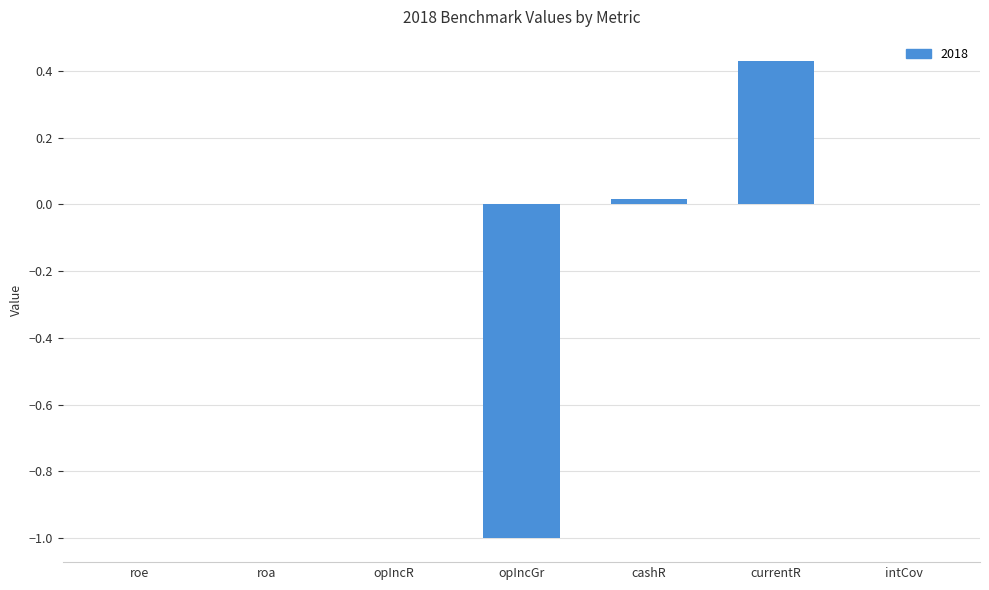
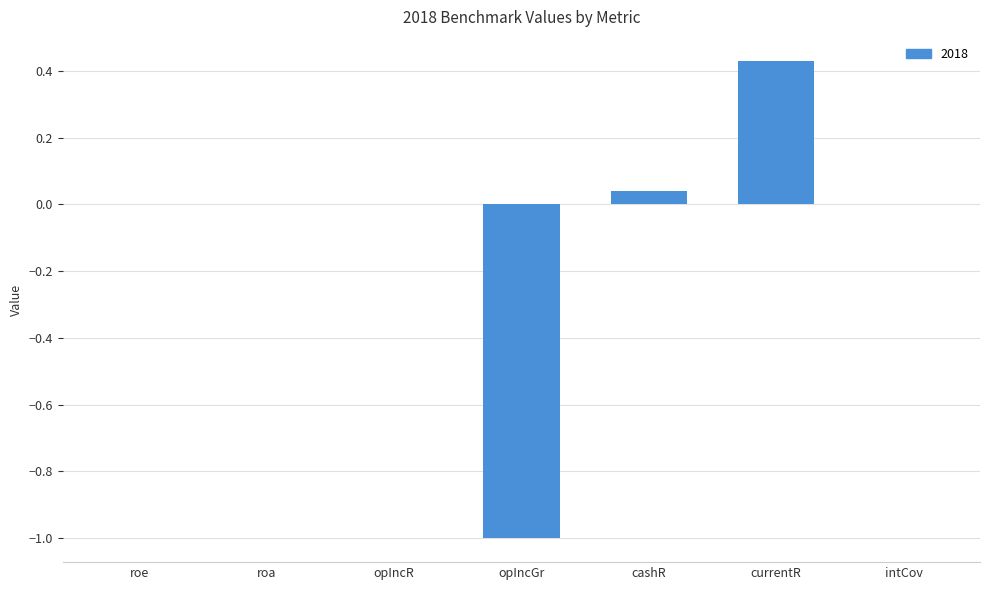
cashR: 0.02 -> 0.04
